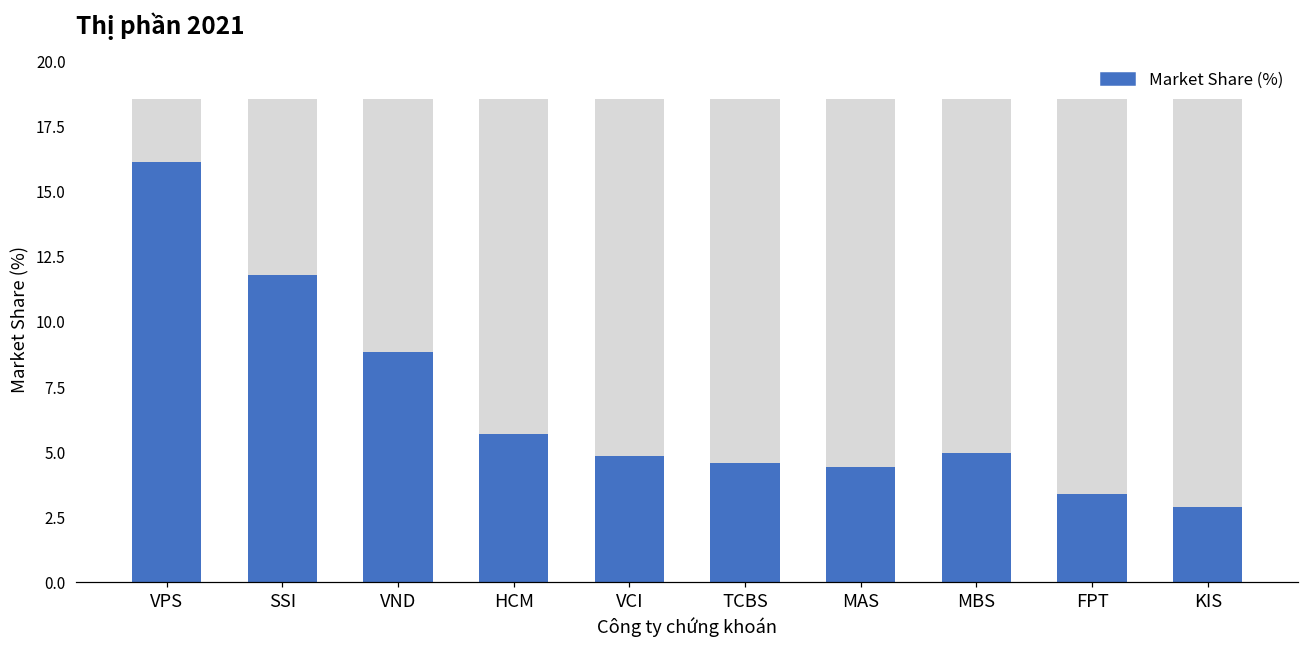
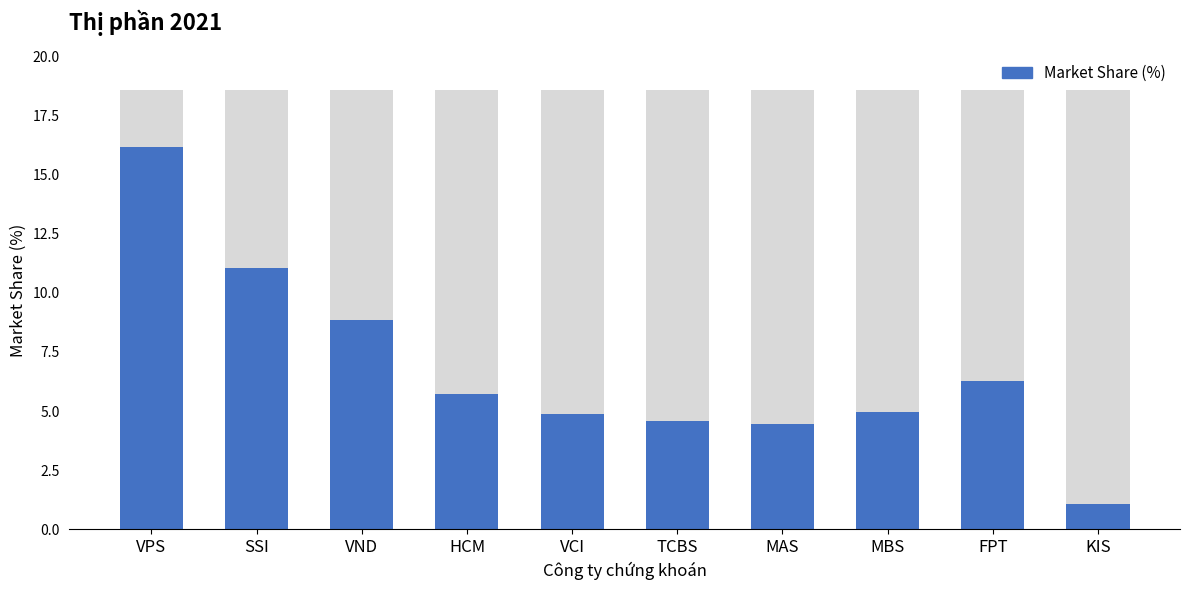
Market Share (%), SSI: 11.8 -> 11.1
Market Share (%), FPT: 3.4 -> 6.3
Market Share (%), KIS: 2.9 -> 1.1
